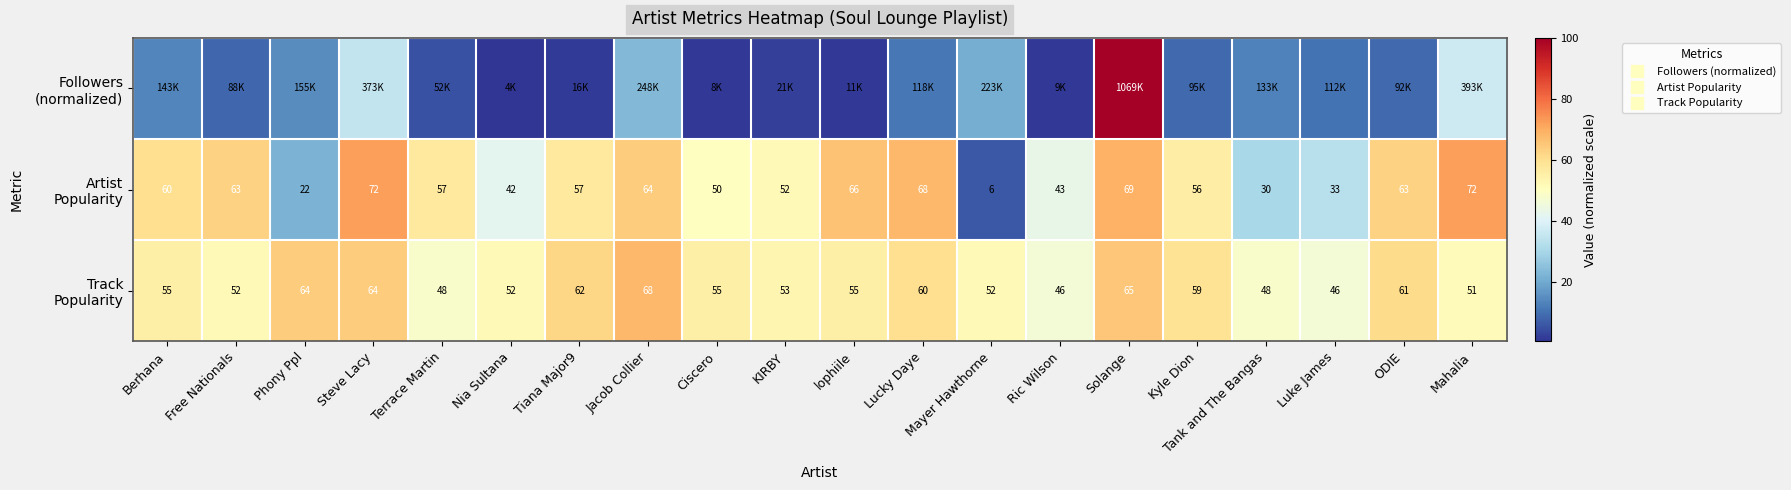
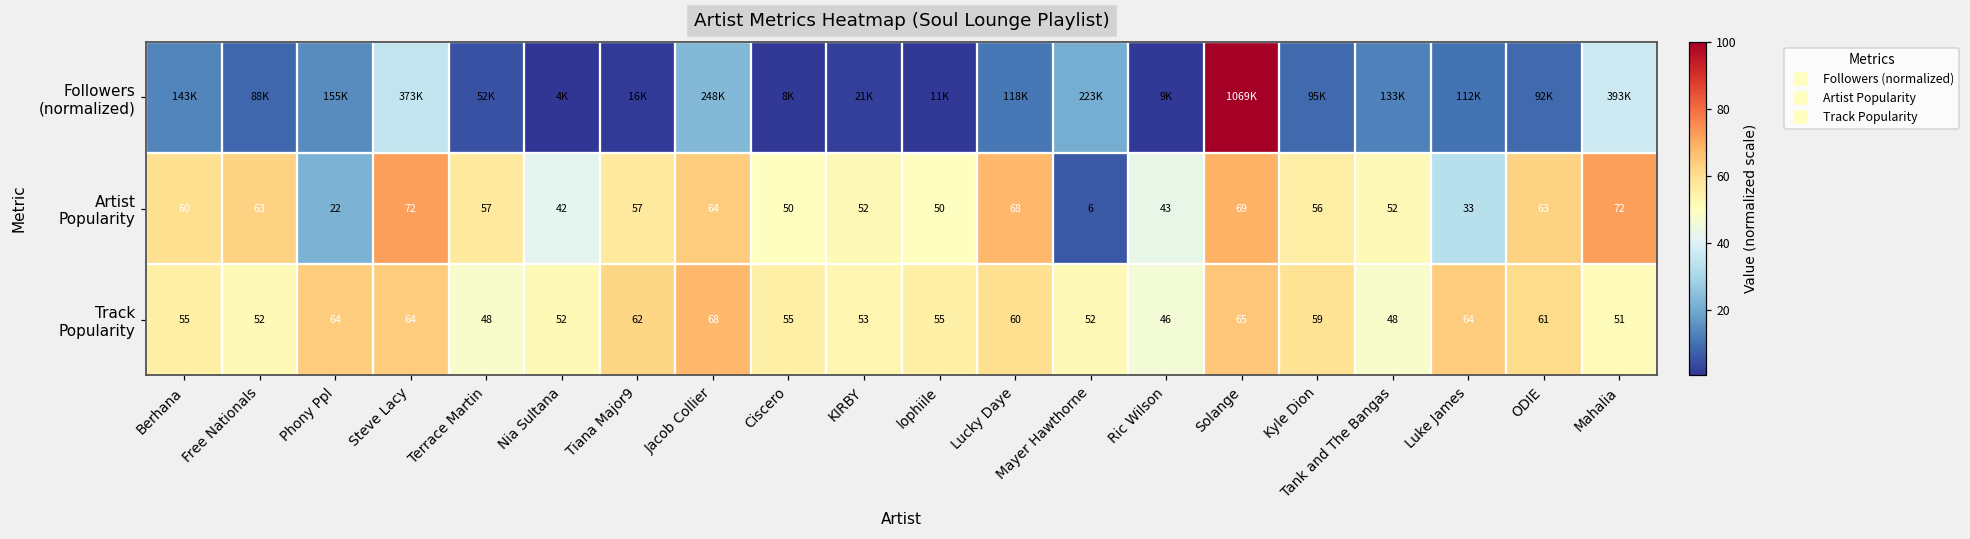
Artist Popularity, lophiile: 66 -> 50
Artist Popularity, Tank and The Bangas: 30 -> 52
Track Popularity, Luke James: 46 -> 64
